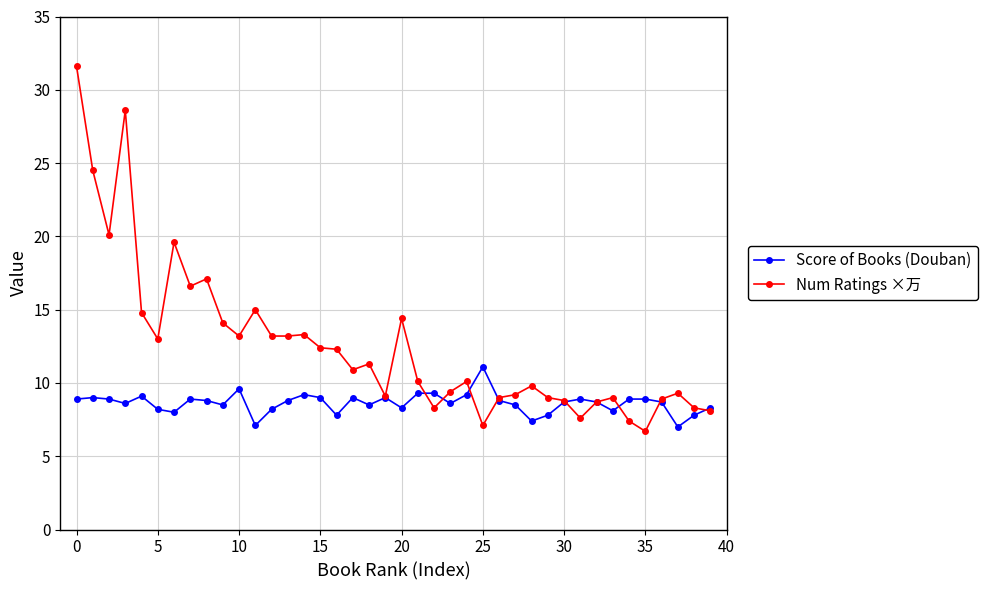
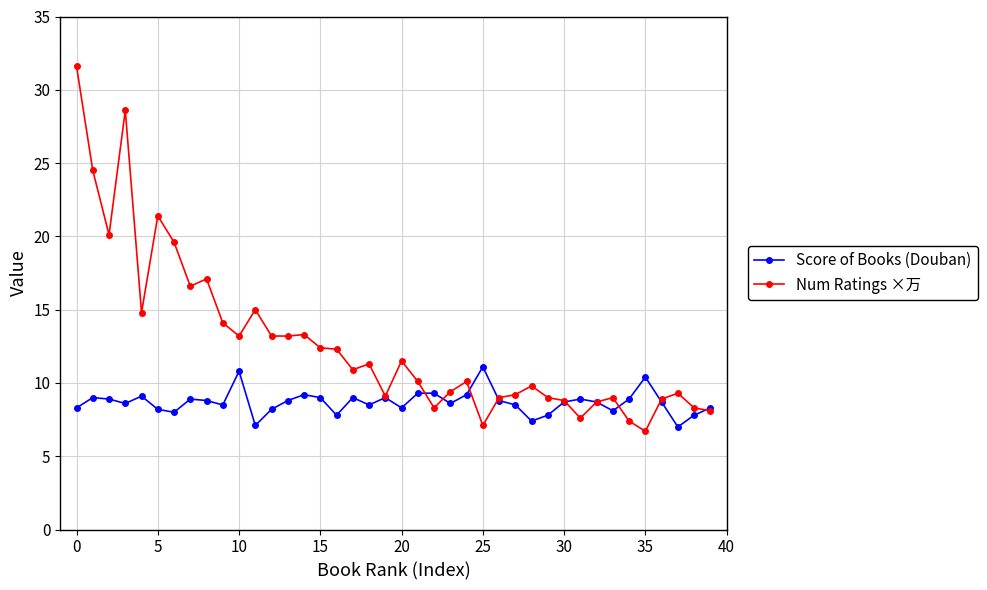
Score of Books (Douban), 0: 8.9 -> 8.3
Num Ratings ×万, 5: 13.0 -> 21.4
Score of Books (Douban), 10: 9.6 -> 10.8
Num Ratings ×万, 20: 14.4 -> 11.5
Score of Books (Douban), 35: 8.9 -> 10.4
